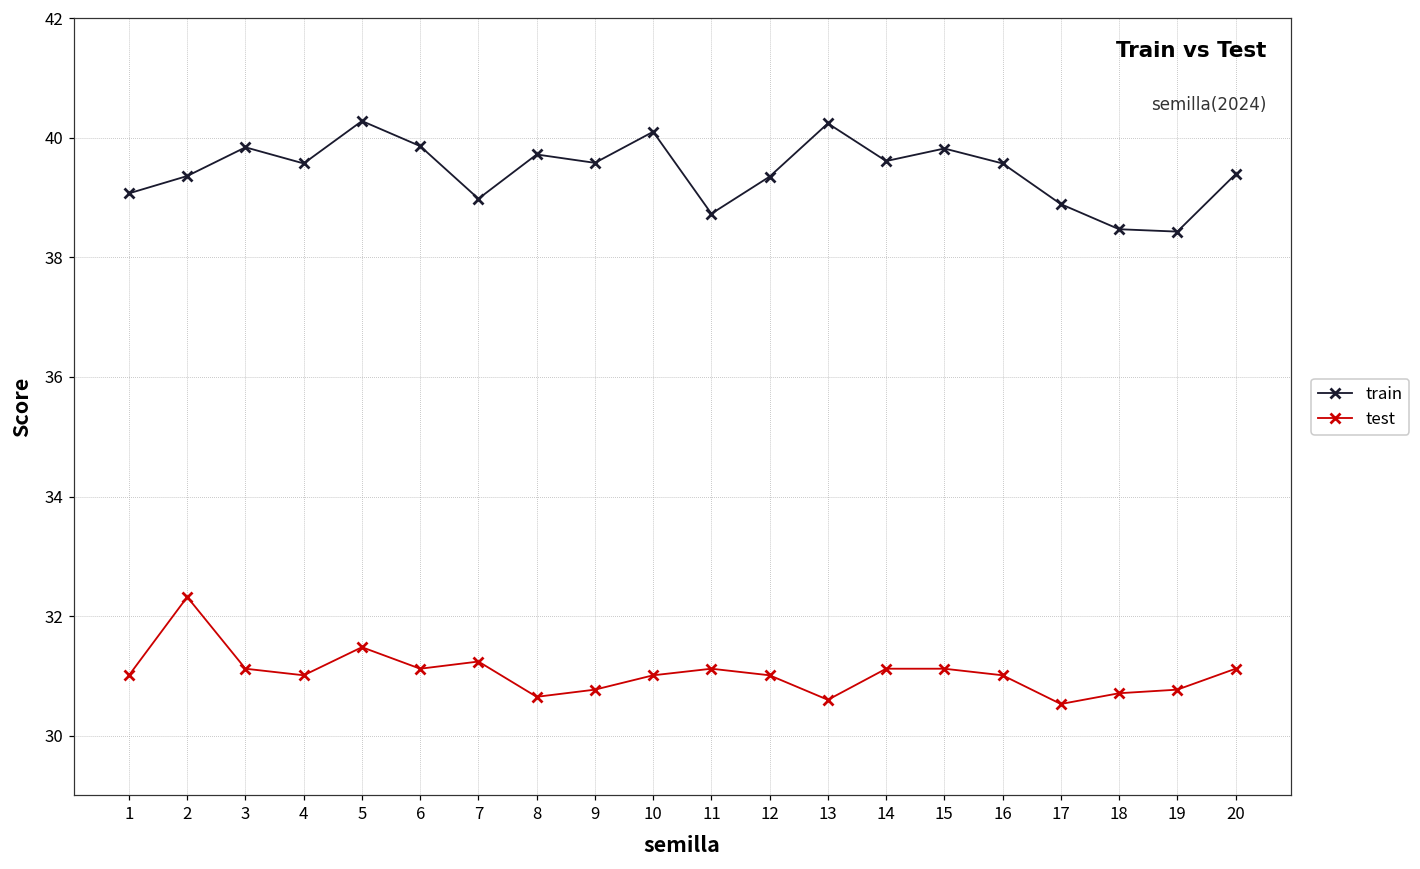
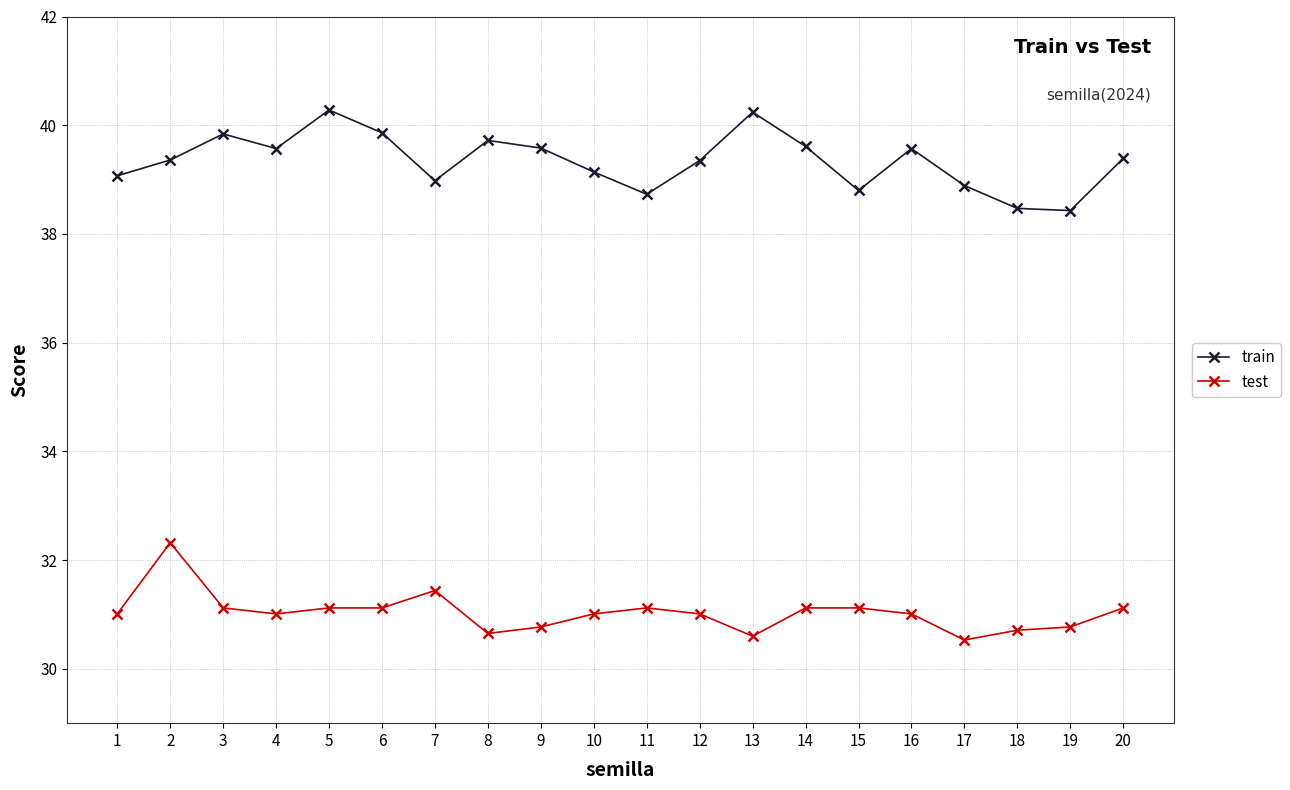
test, 5: 31.5 -> 31.1
test, 7: 31.2 -> 31.4
train, 10: 40.1 -> 39.1
train, 15: 39.8 -> 38.8
